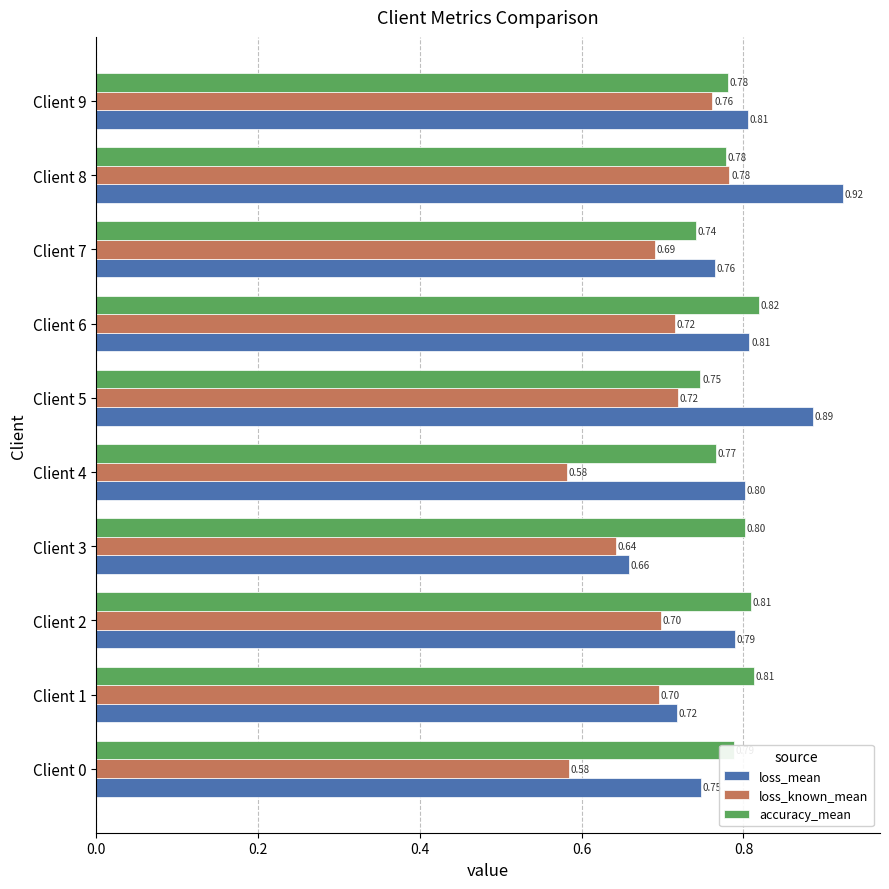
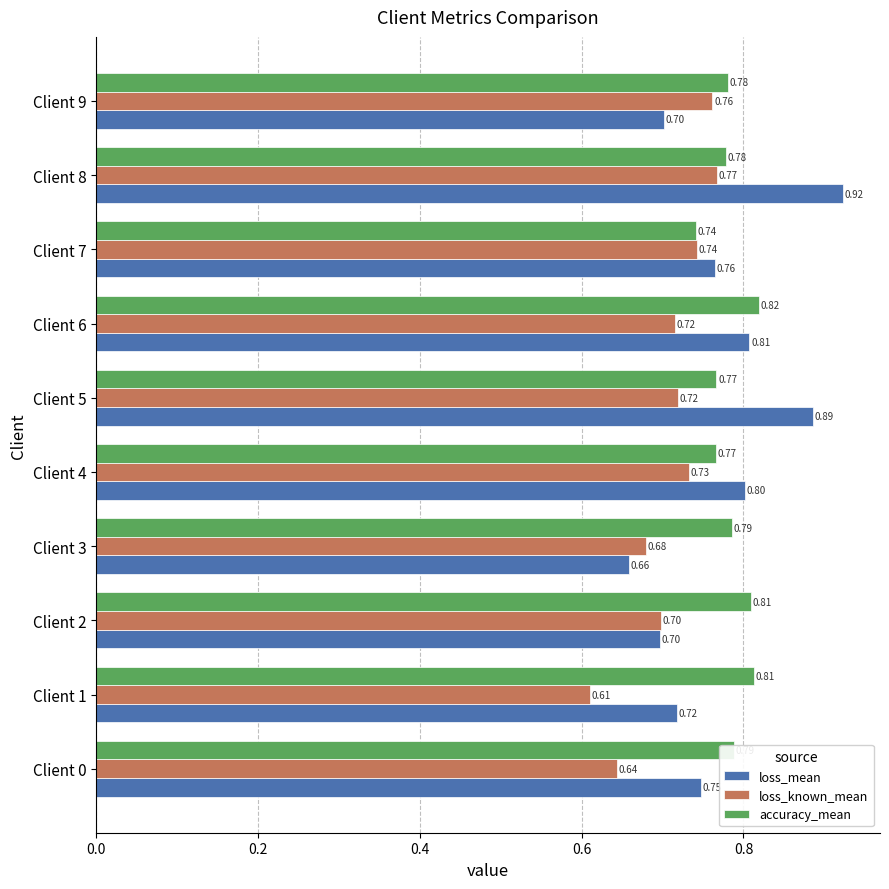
loss_mean, Client 9: 0.81 -> 0.70
loss_known_mean, Client 8: 0.78 -> 0.77
loss_known_mean, Client 7: 0.69 -> 0.74
accuracy_mean, Client 5: 0.75 -> 0.77
loss_known_mean, Client 4: 0.58 -> 0.73
accuracy_mean, Client 3: 0.80 -> 0.79
loss_known_mean, Client 3: 0.64 -> 0.68
loss_mean, Client 2: 0.79 -> 0.70
loss_known_mean, Client 1: 0.70 -> 0.61
loss_known_mean, Client 0: 0.58 -> 0.64
